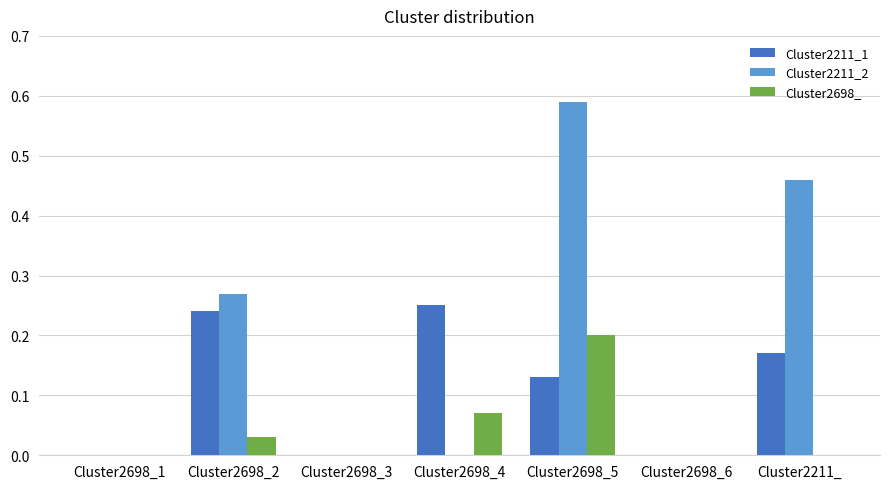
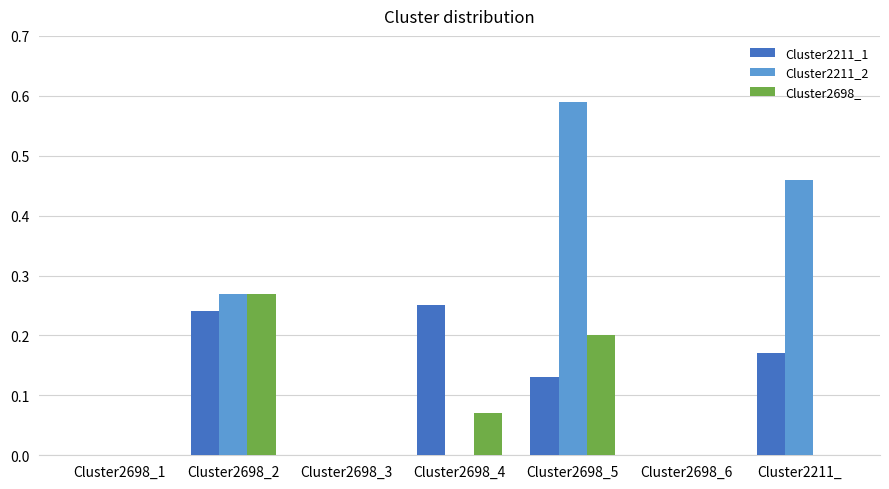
Cluster2698_, Cluster2698_2: 0.03 -> 0.27
